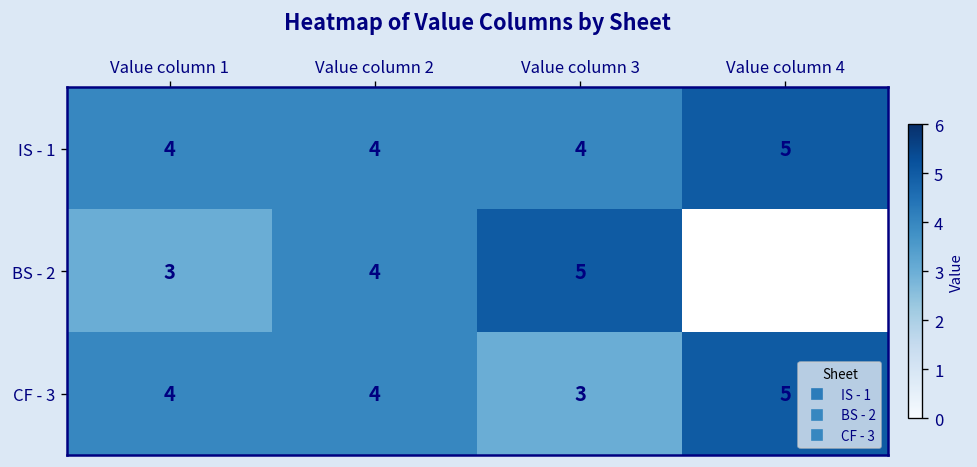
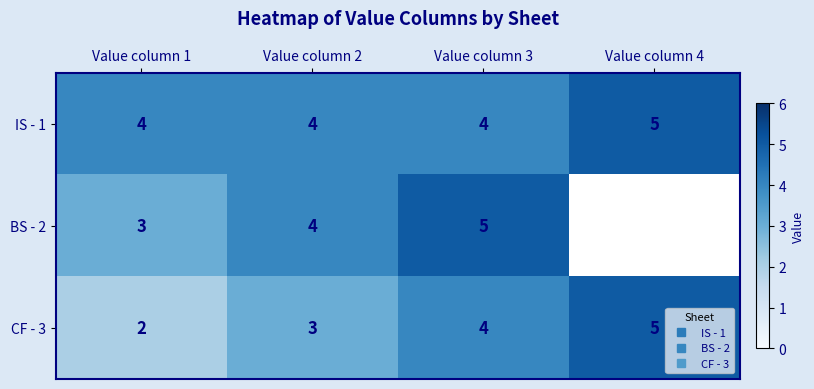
CF - 3, Value column 1: 4 -> 2
CF - 3, Value column 2: 4 -> 3
CF - 3, Value column 3: 3 -> 4
